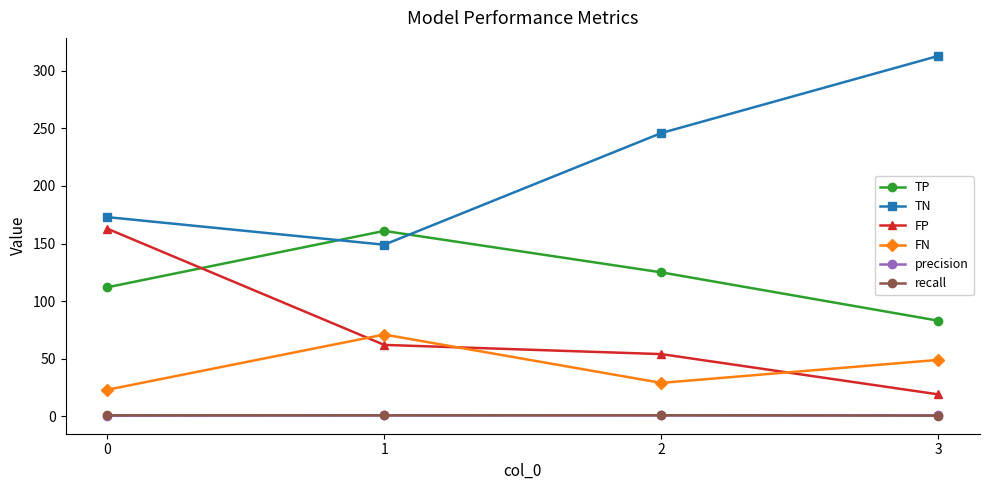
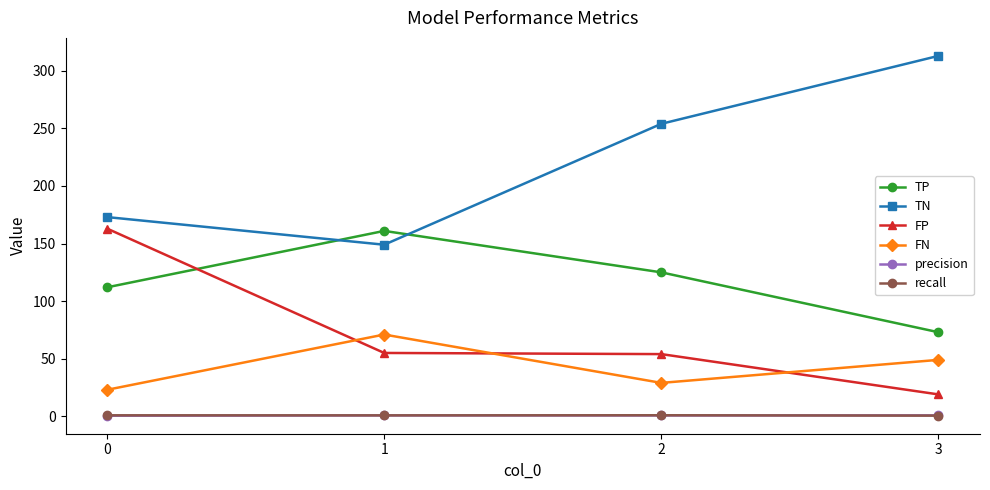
FP, 1: 62 -> 55
TN, 2: 246 -> 254
TP, 3: 83 -> 73
